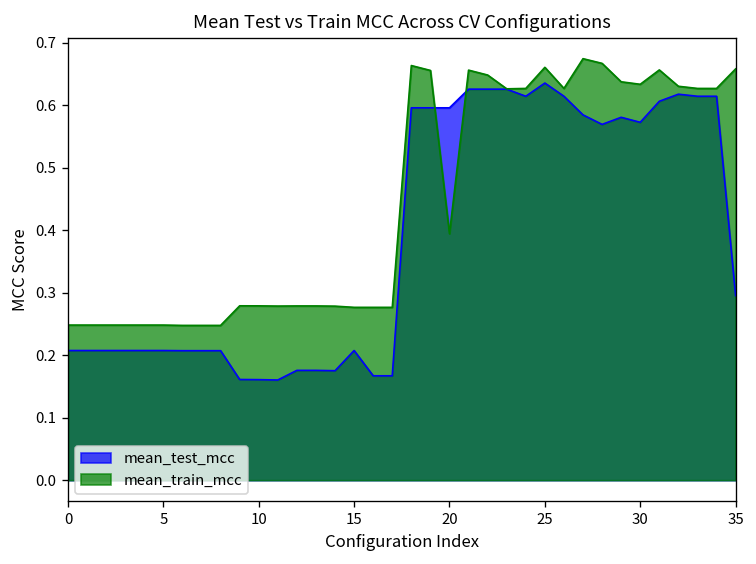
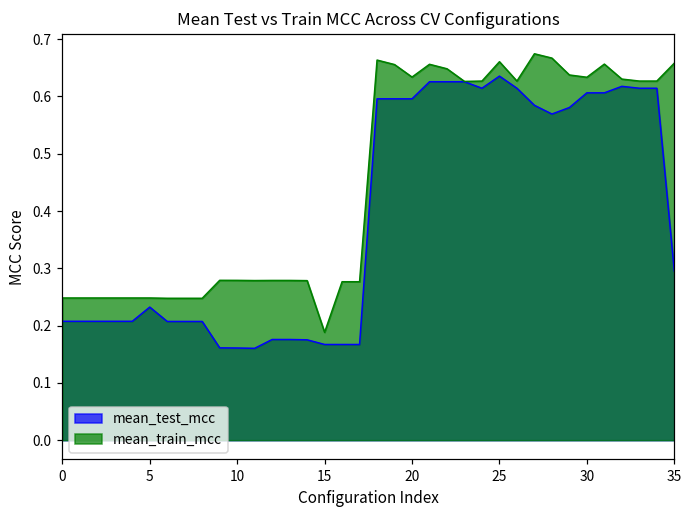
mean_test_mcc, 5: 0.21 -> 0.23
mean_test_mcc, 15: 0.21 -> 0.17
mean_train_mcc, 15: 0.28 -> 0.19
mean_train_mcc, 20: 0.39 -> 0.63
mean_test_mcc, 30: 0.57 -> 0.61
